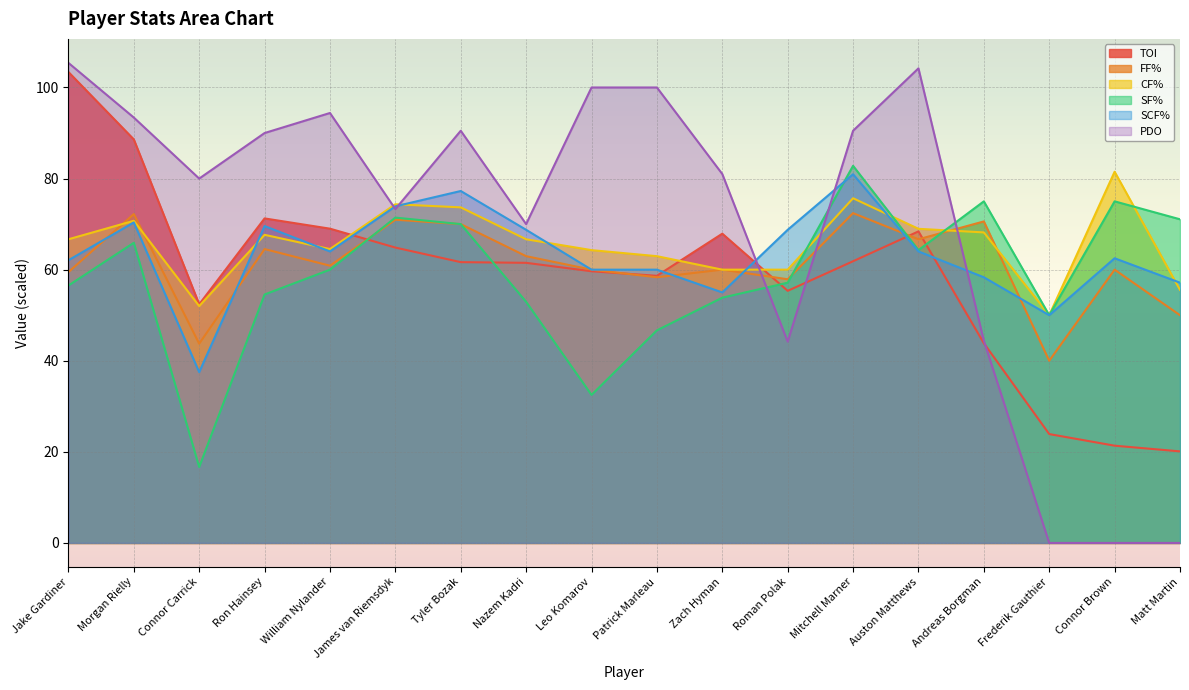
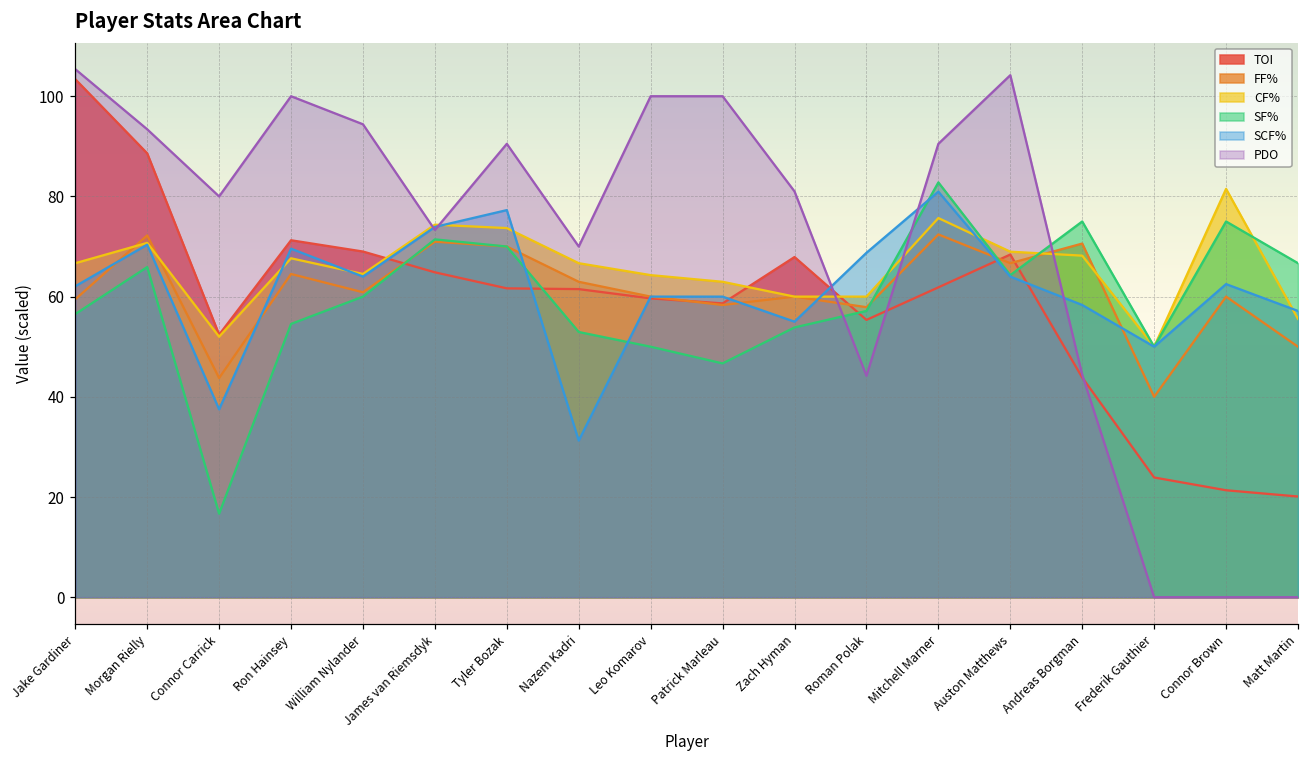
PDO, Ron Hainsey: 90 -> 100
SCF%, Nazem Kadri: 69 -> 31
SF%, Leo Komarov: 33 -> 50
SF%, Matt Martin: 71 -> 67
